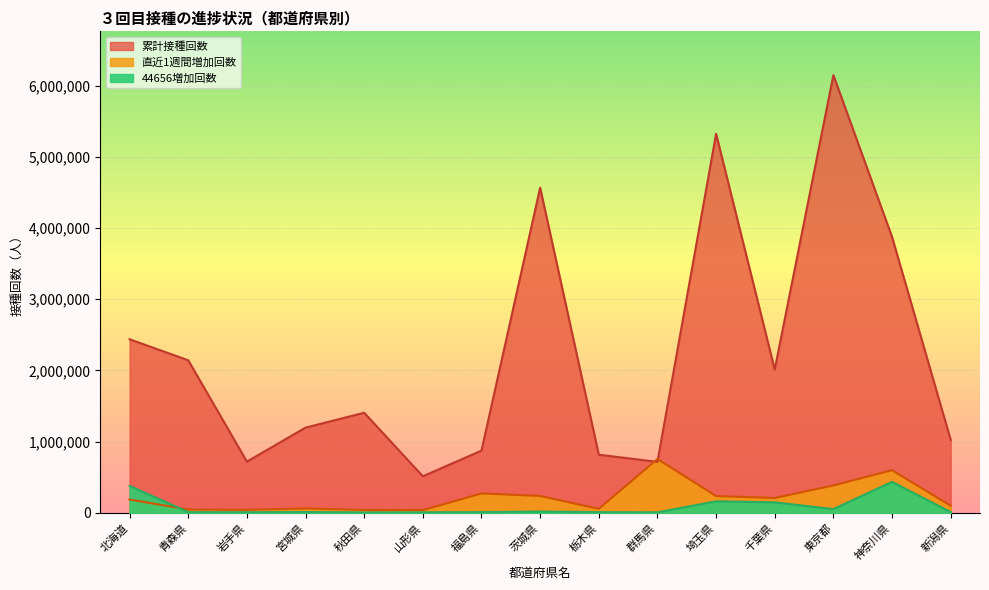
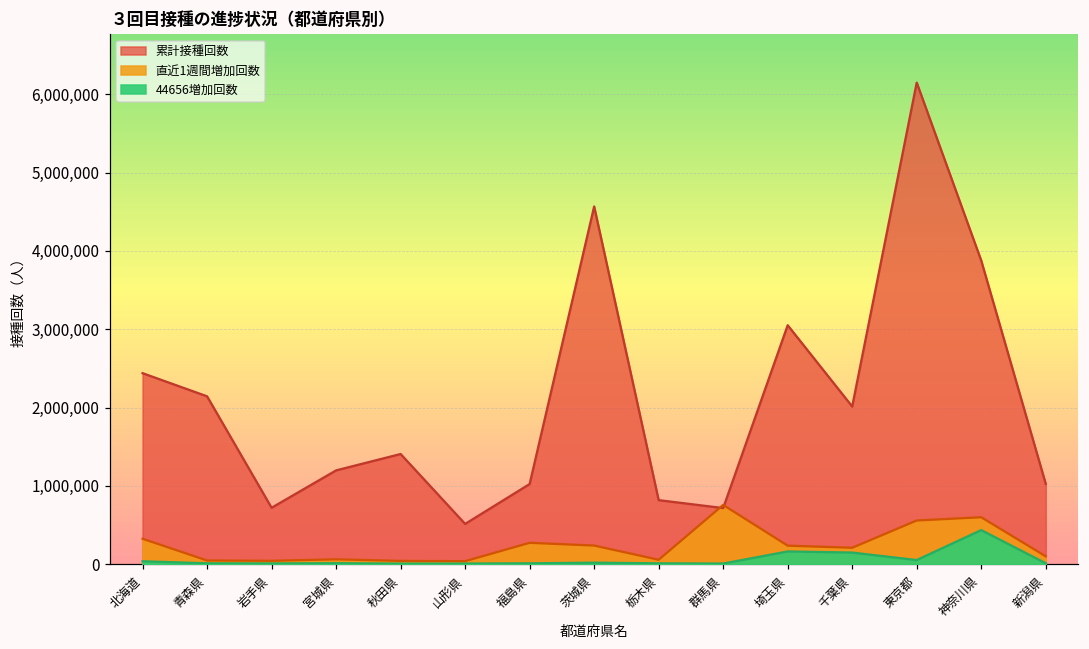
直近1週間増加回数, 北海道: 200,000 -> 300,000
44656増加回数, 北海道: 400,000 -> 0
累計接種回数, 福島県: 900,000 -> 1,000,000
累計接種回数, 埼玉県: 5,300,000 -> 3,100,000
直近1週間増加回数, 東京都: 400,000 -> 600,000
